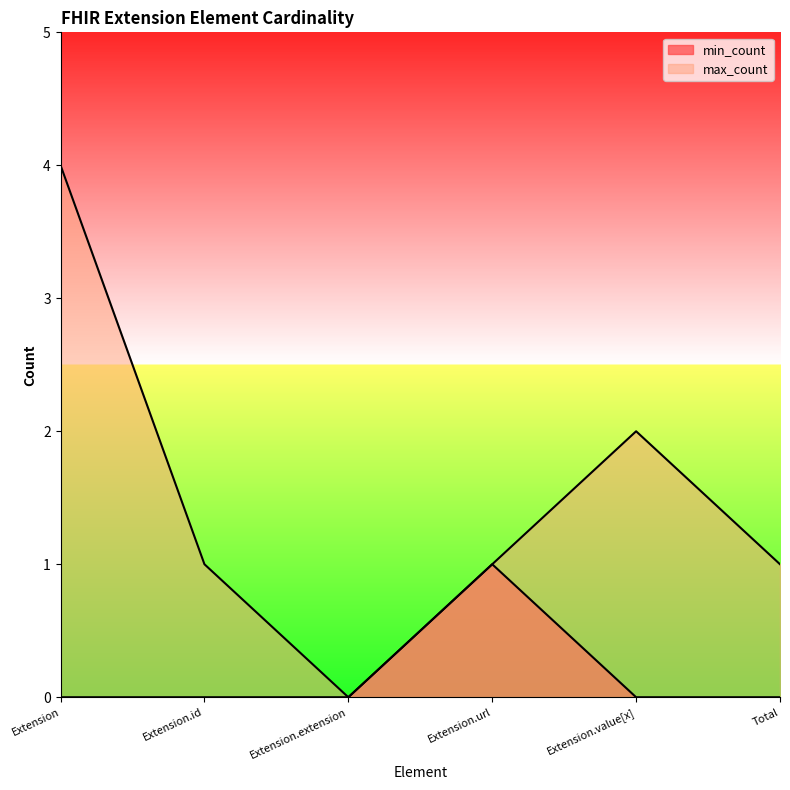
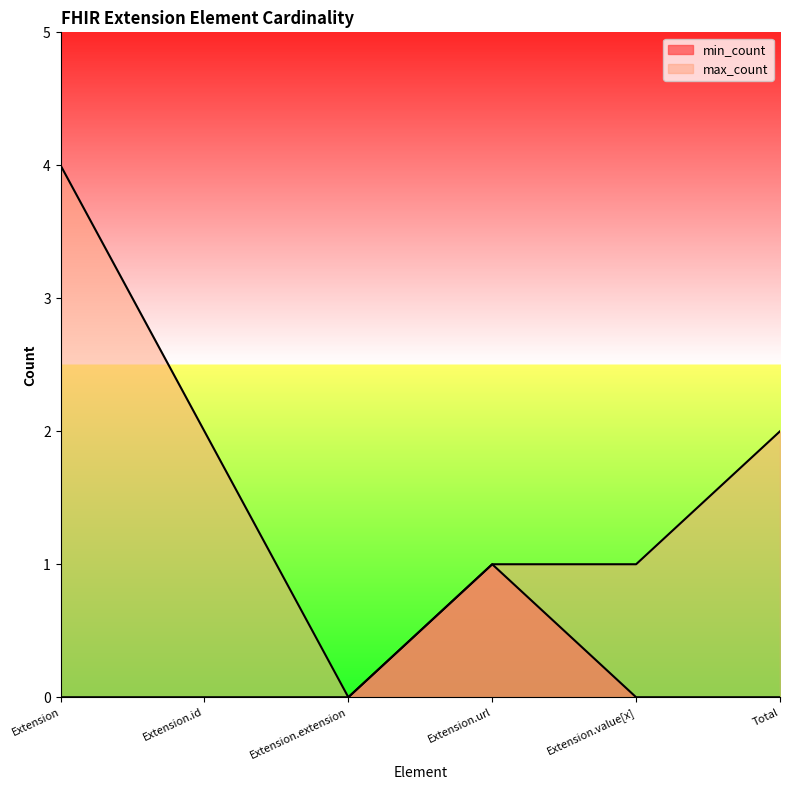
max_count, Extension.id: 1 -> 2
max_count, Extension.value[x]: 2 -> 1
max_count, Total: 1 -> 2
